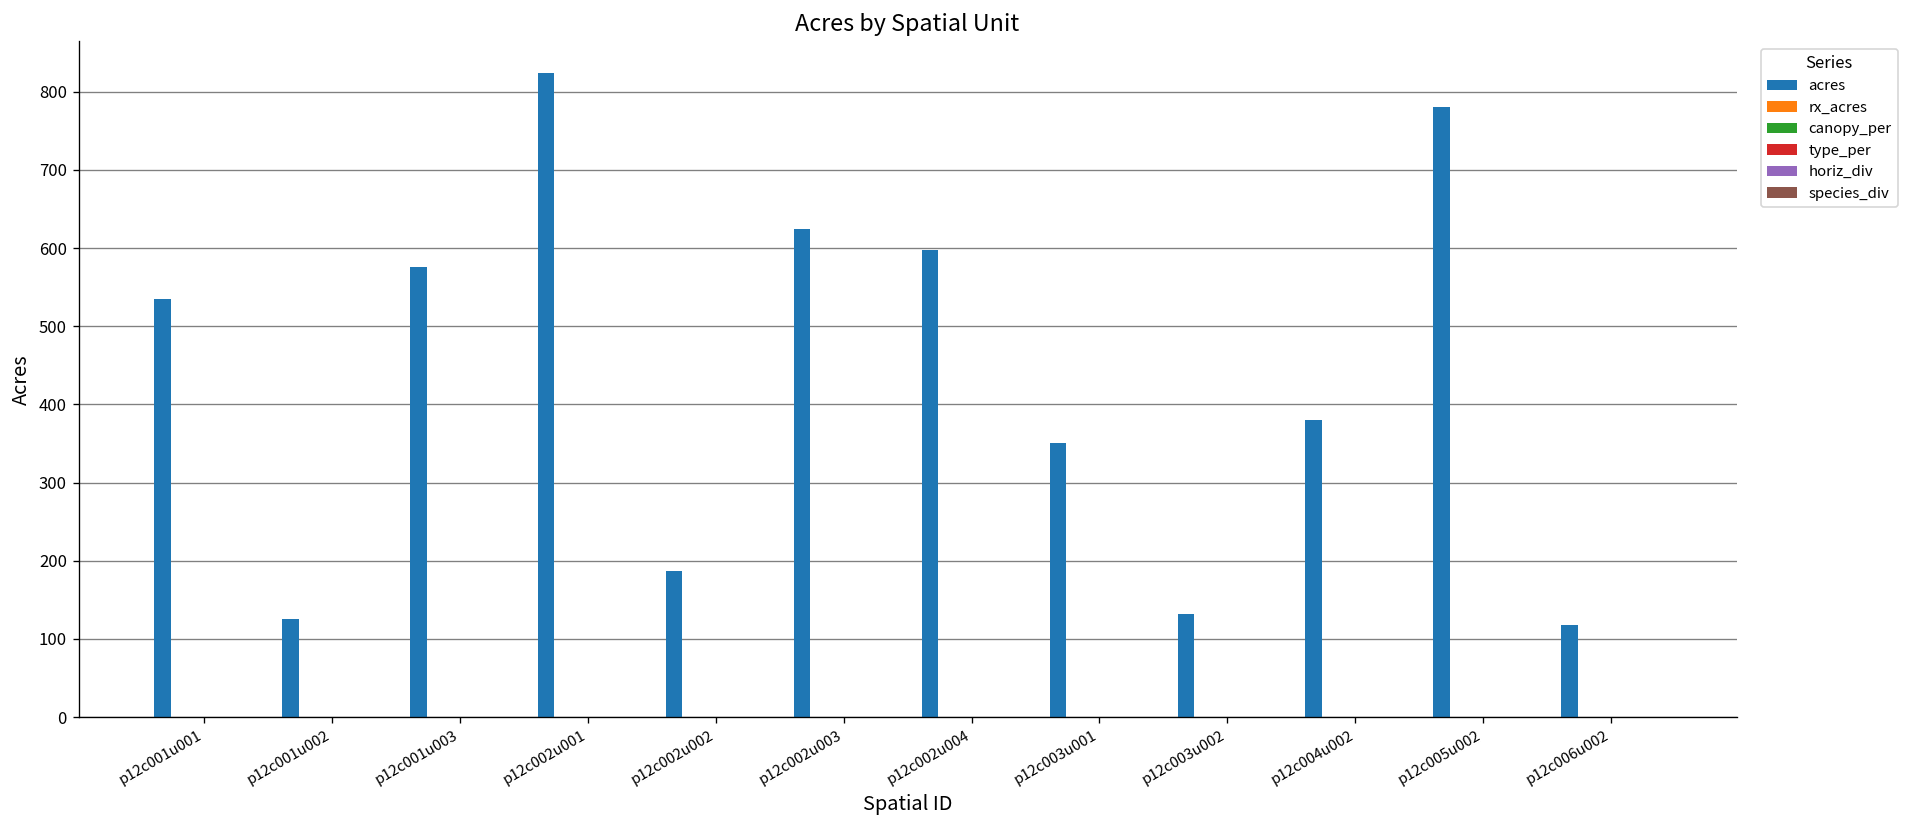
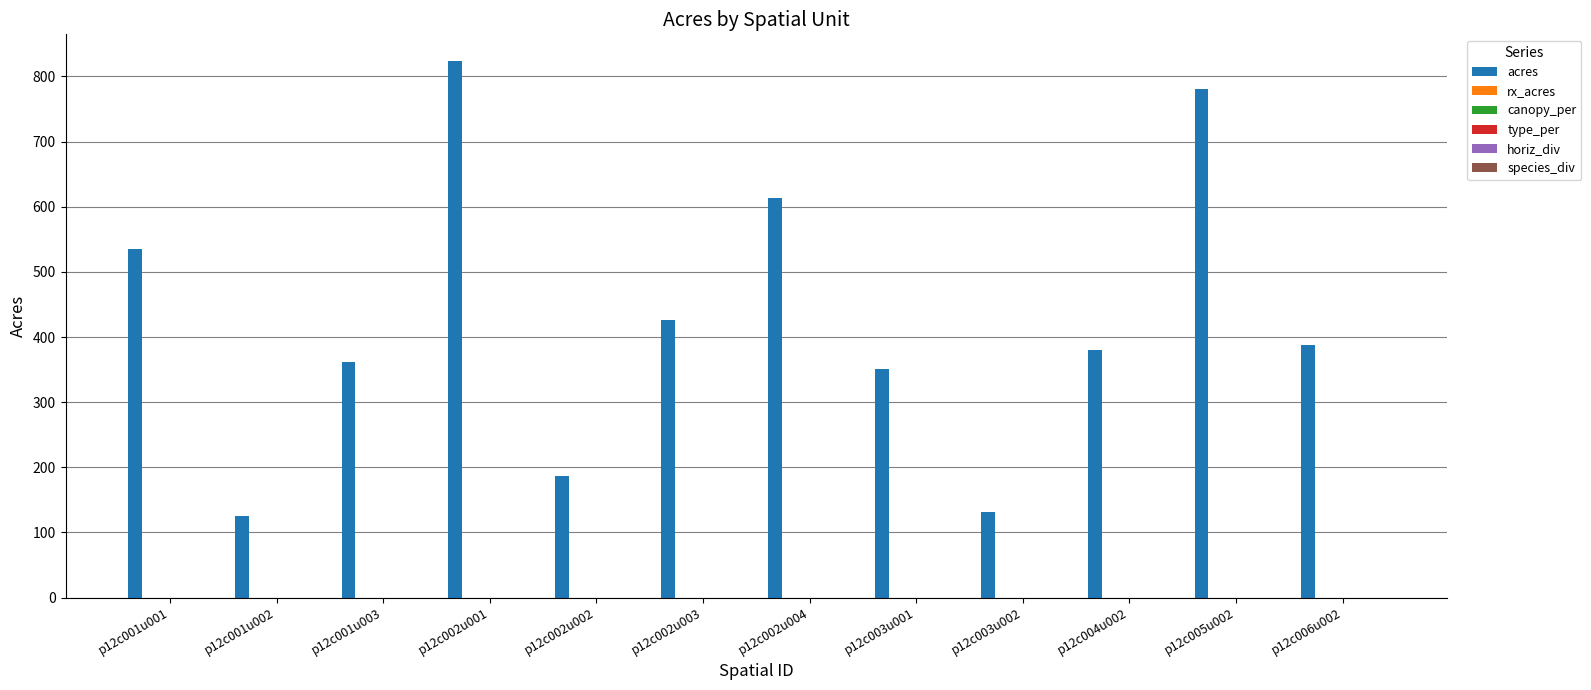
acres, p12c001u003: 580 -> 360
acres, p12c002u003: 620 -> 430
acres, p12c002u004: 600 -> 610
acres, p12c006u002: 120 -> 390
